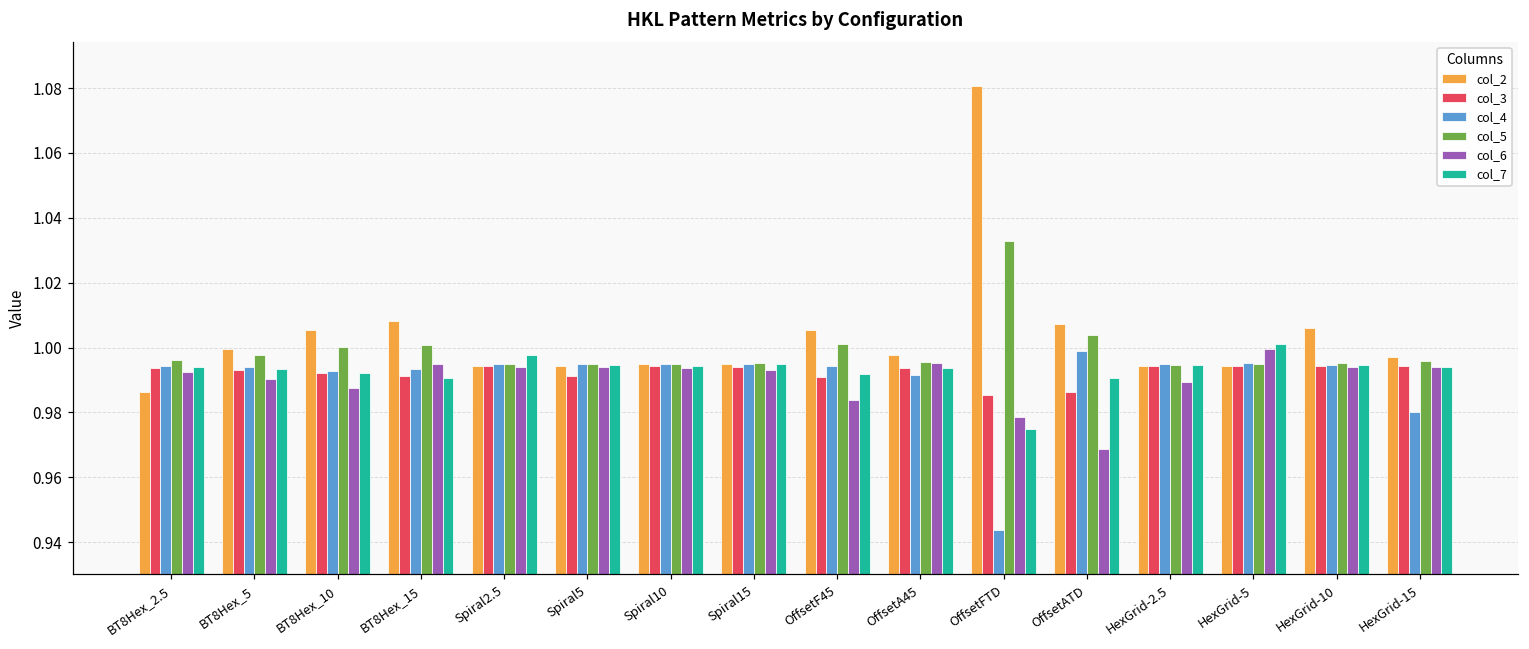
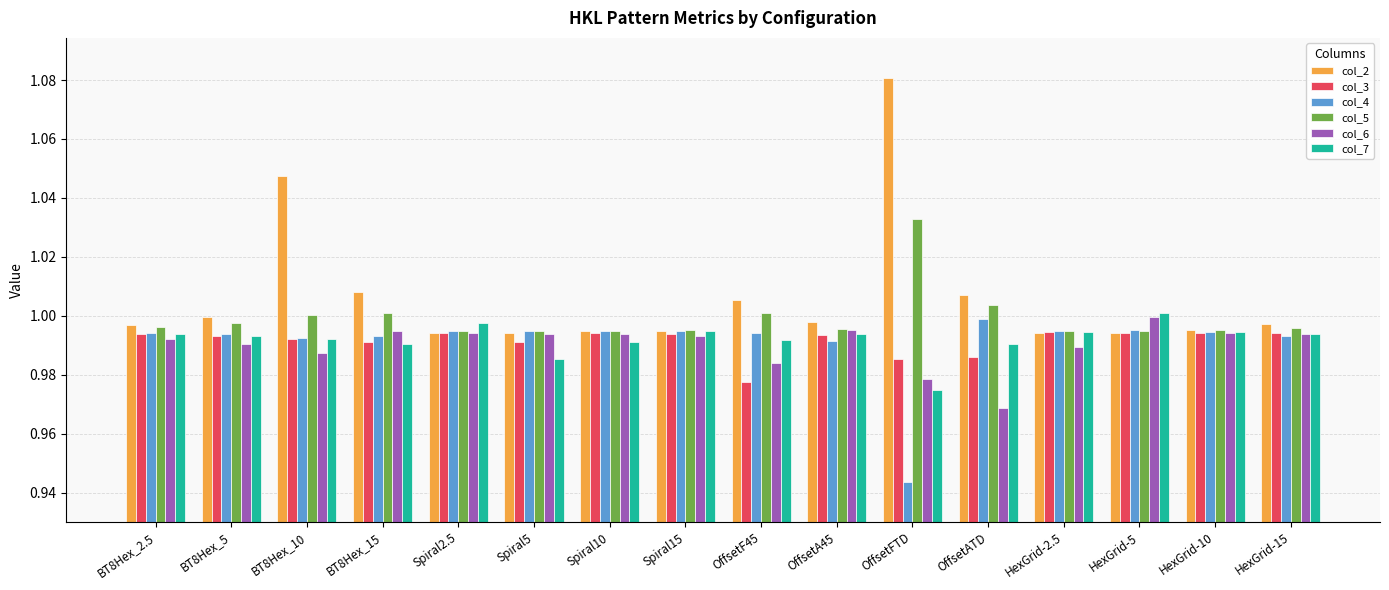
col_2, BT8Hex_2.5: 0.986 -> 0.997
col_2, BT8Hex_10: 1.005 -> 1.047
col_7, Spiral5: 0.995 -> 0.985
col_7, Spiral10: 0.994 -> 0.991
col_3, OffsetF45: 0.991 -> 0.978
col_2, HexGrid-10: 1.006 -> 0.995
col_4, HexGrid-15: 0.980 -> 0.993
